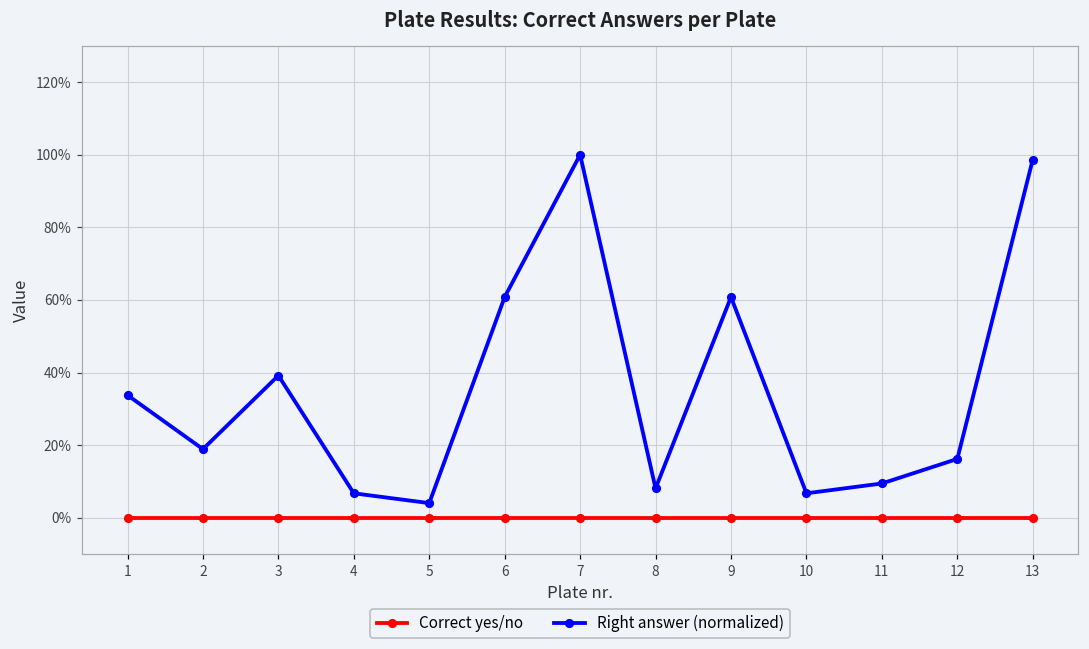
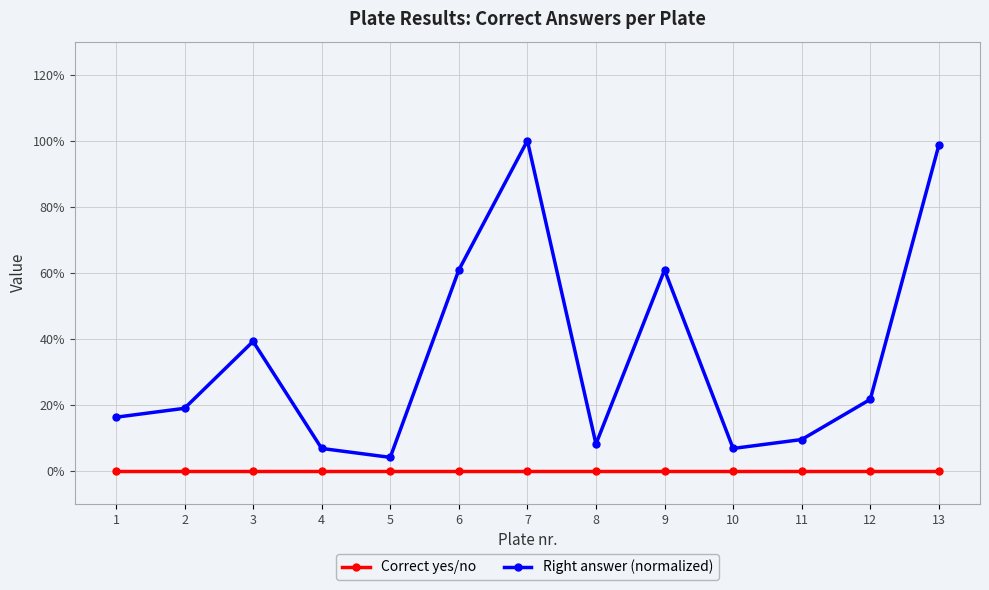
Right answer (normalized), 1: 34% -> 16%
Right answer (normalized), 12: 16% -> 22%
